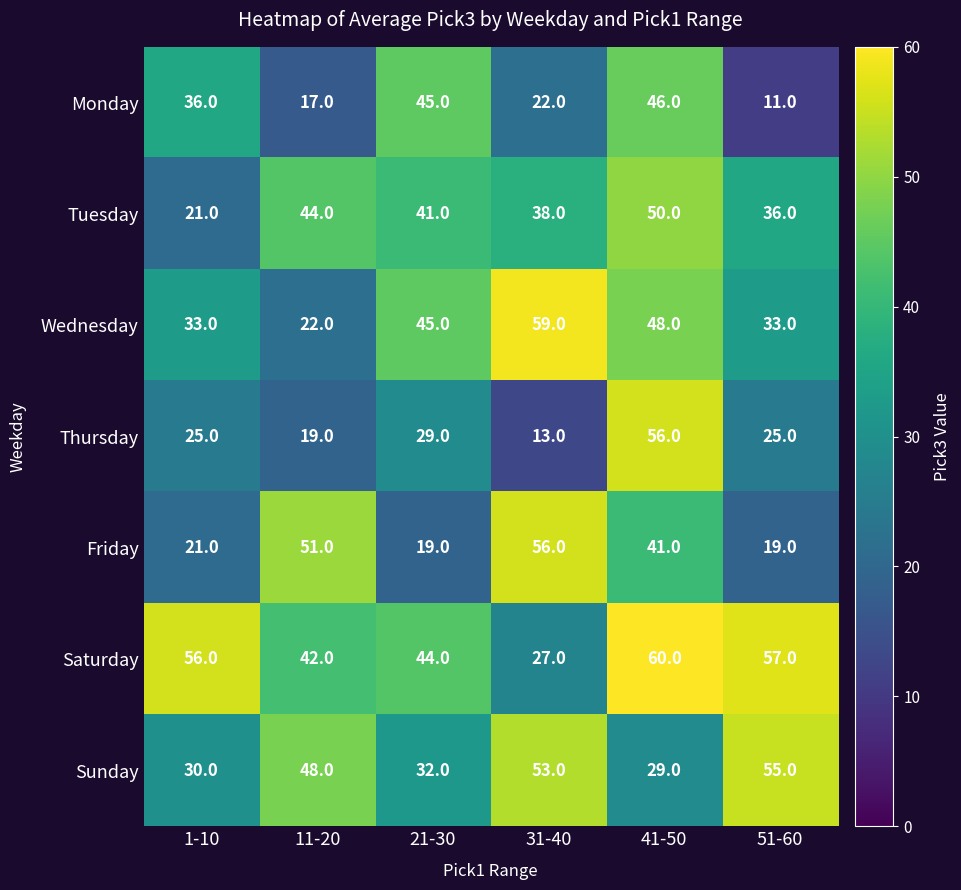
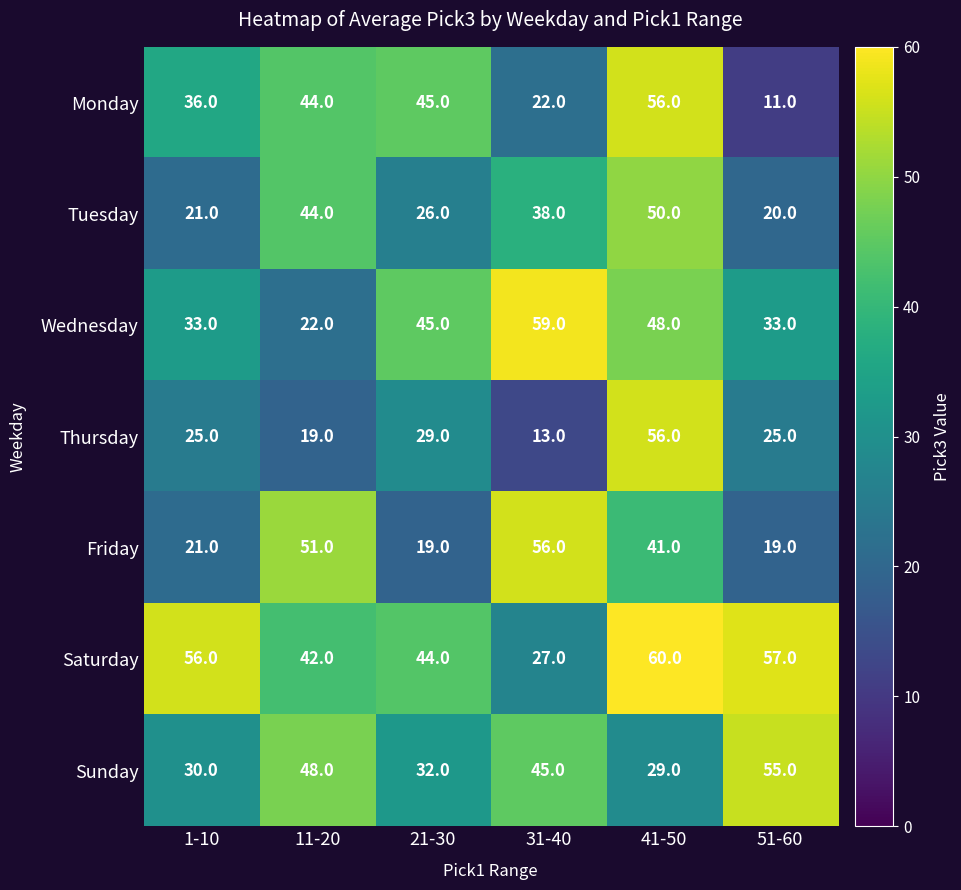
Monday, 11-20: 17.0 -> 44.0
Monday, 41-50: 46.0 -> 56.0
Tuesday, 21-30: 41.0 -> 26.0
Tuesday, 51-60: 36.0 -> 20.0
Sunday, 31-40: 53.0 -> 45.0
